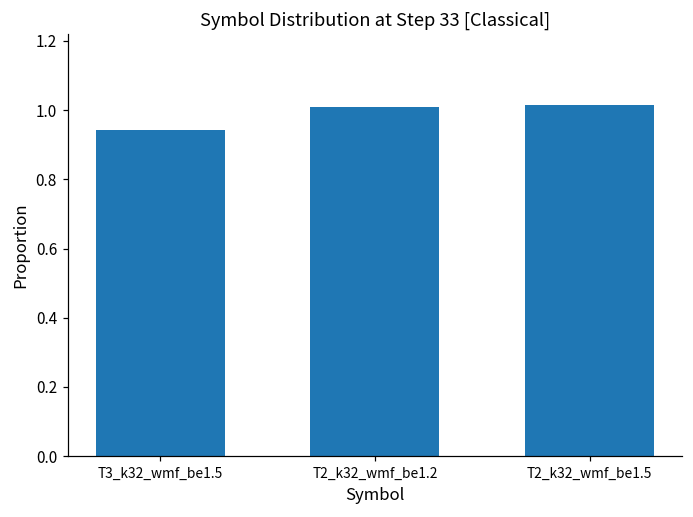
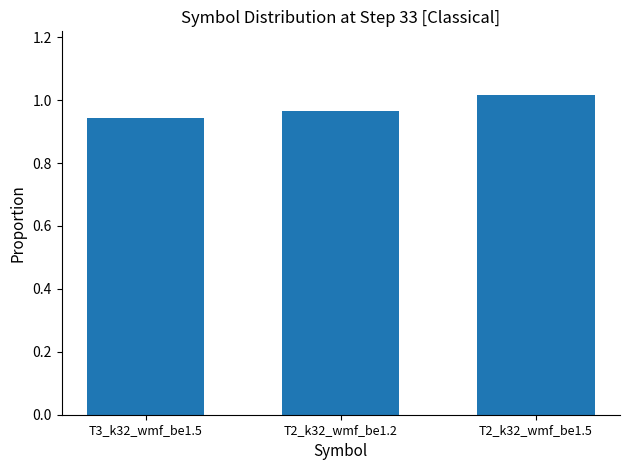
T2_k32_wmf_be1.2: 1.01 -> 0.97
